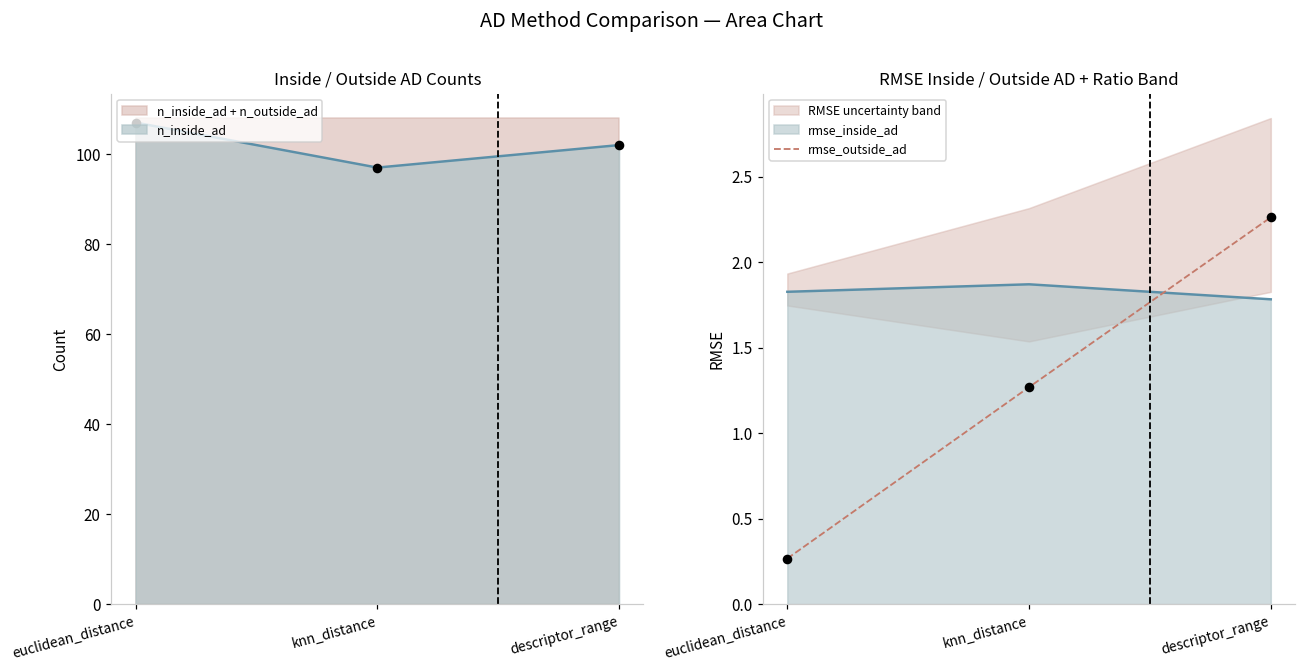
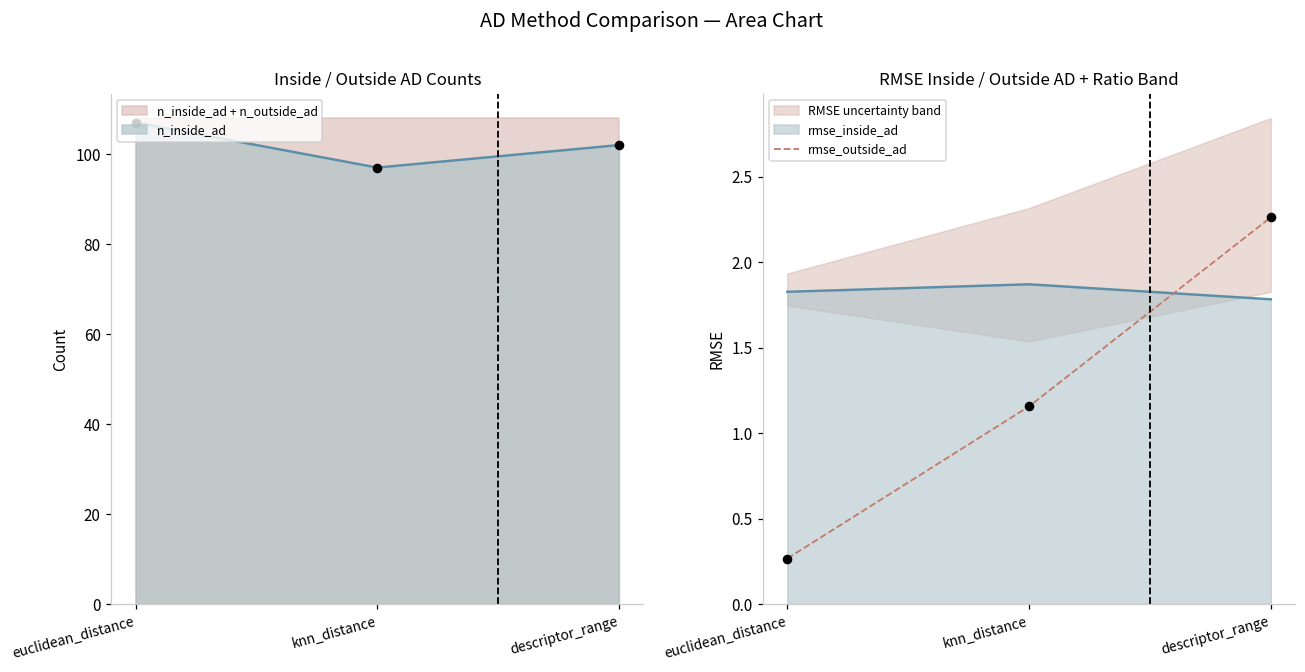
RMSE Inside / Outside AD + Ratio Band, rmse_outside_ad, knn_distance: 1.27 -> 1.16
